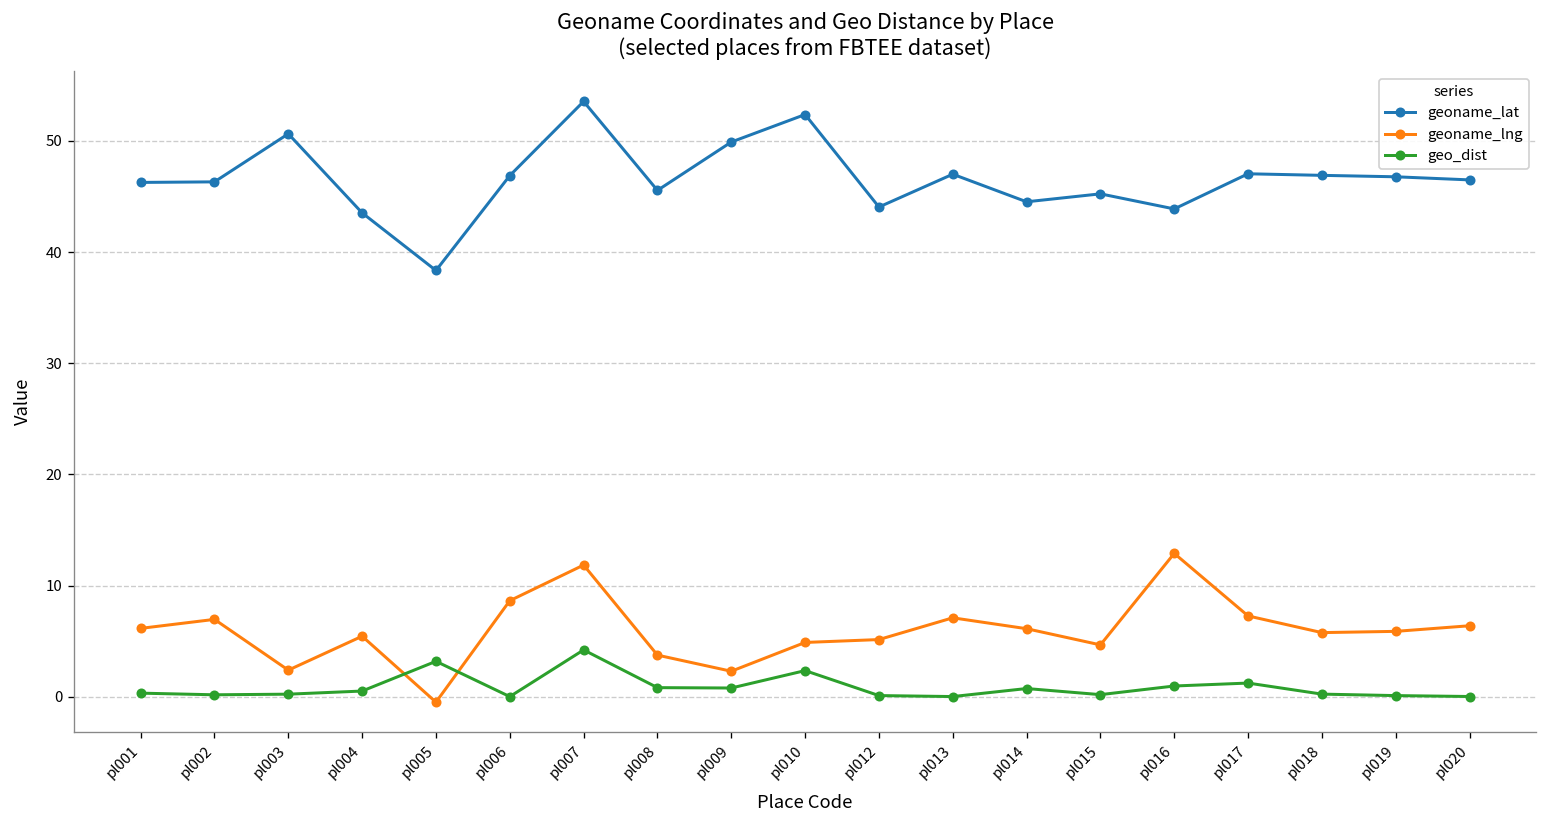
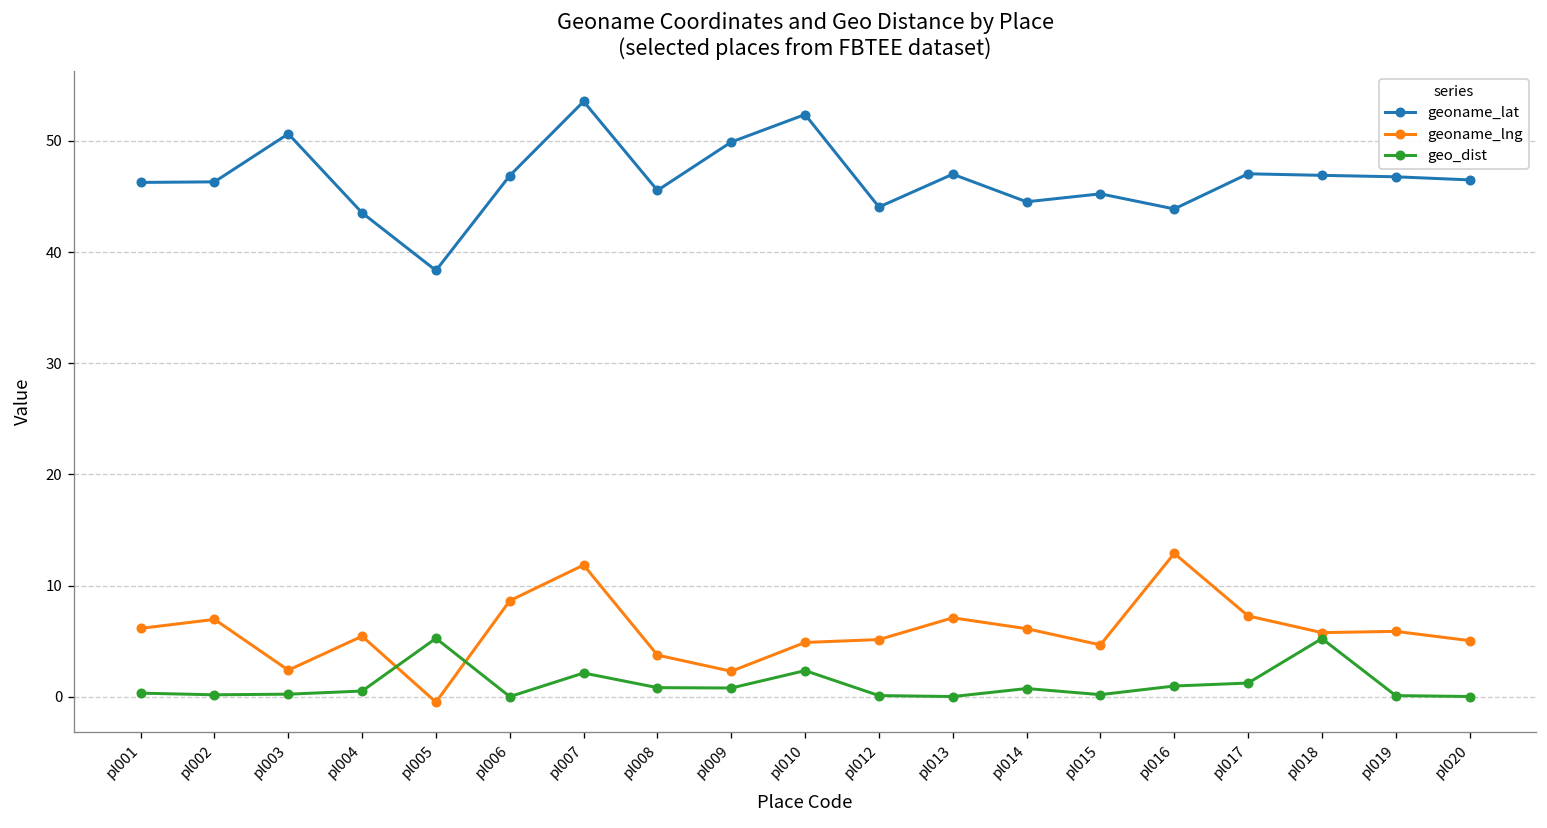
geo_dist, pl005: 3 -> 5
geo_dist, pl007: 4 -> 2
geo_dist, pl018: 0 -> 5
geoname_lng, pl020: 6 -> 5
